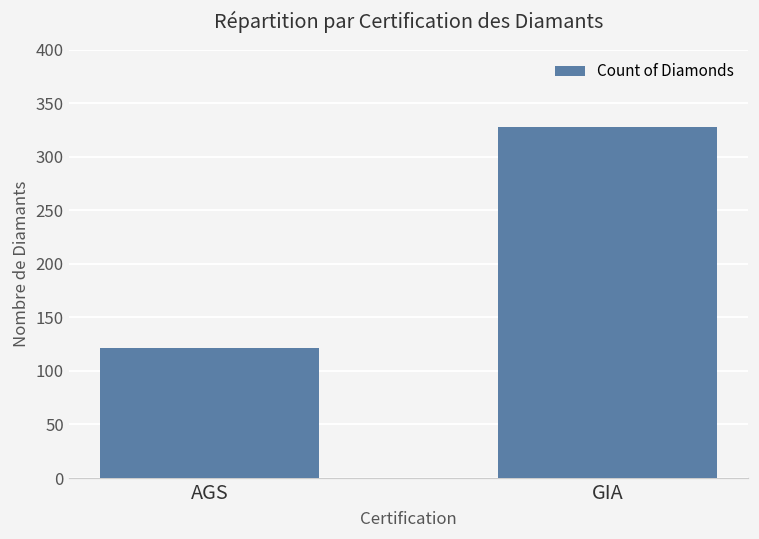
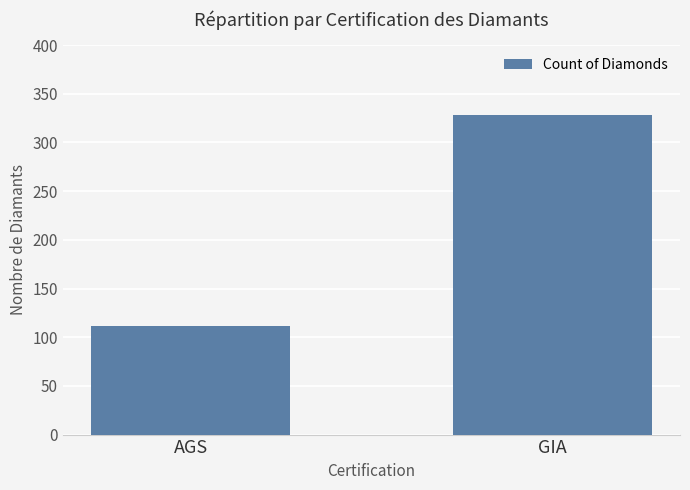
AGS: 120 -> 110
